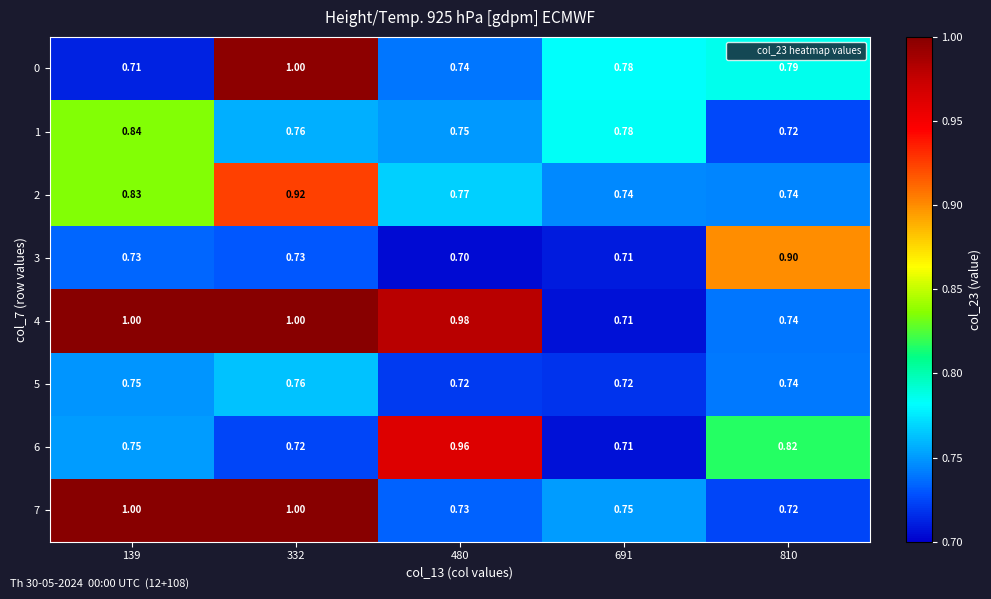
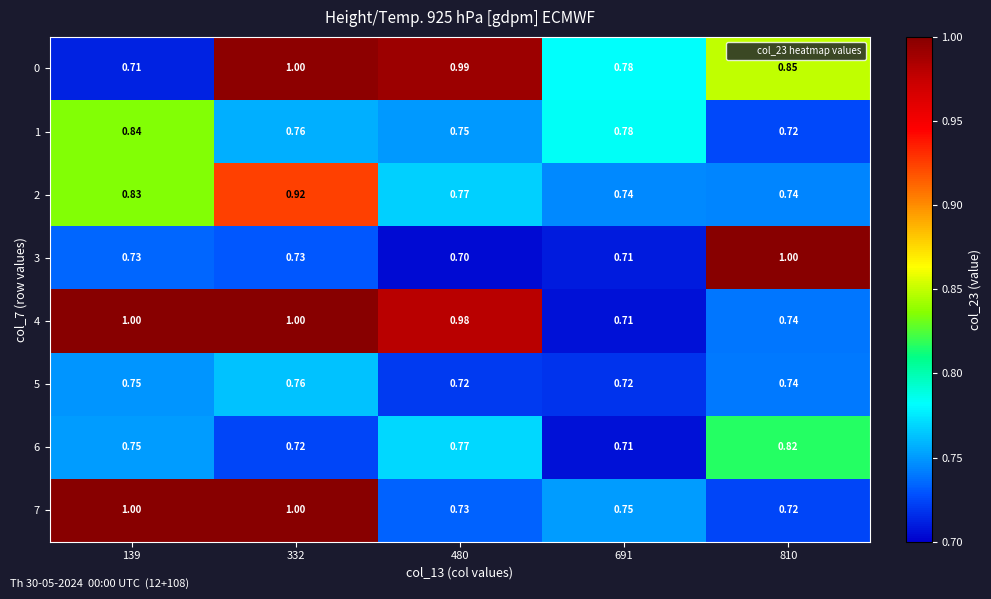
0, 480: 0.74 -> 0.99
0, 810: 0.79 -> 0.85
3, 810: 0.90 -> 1.00
6, 480: 0.96 -> 0.77
